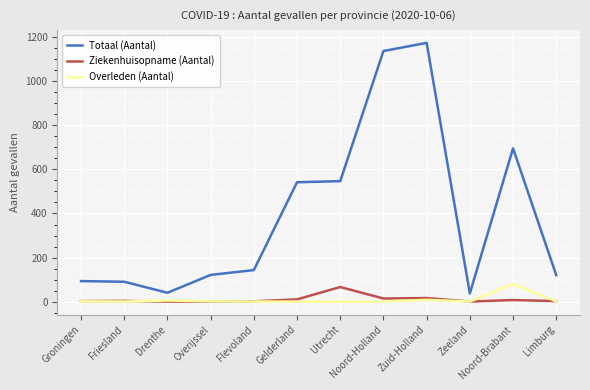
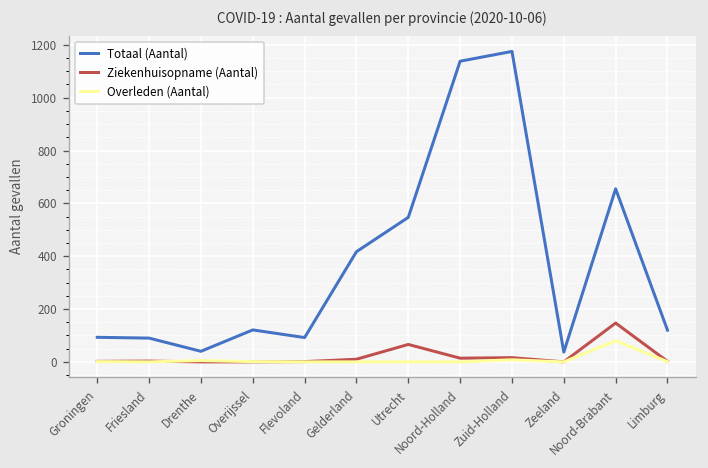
Totaal (Aantal), Flevoland: 140 -> 90
Totaal (Aantal), Gelderland: 540 -> 420
Totaal (Aantal), Noord-Brabant: 700 -> 660
Ziekenhuisopname (Aantal), Noord-Brabant: 10 -> 150
